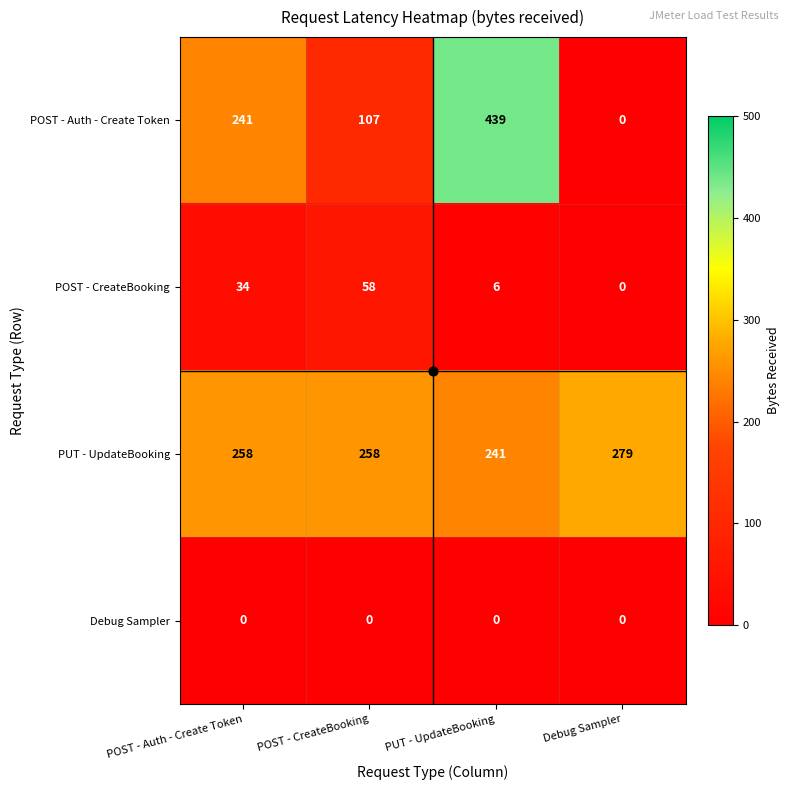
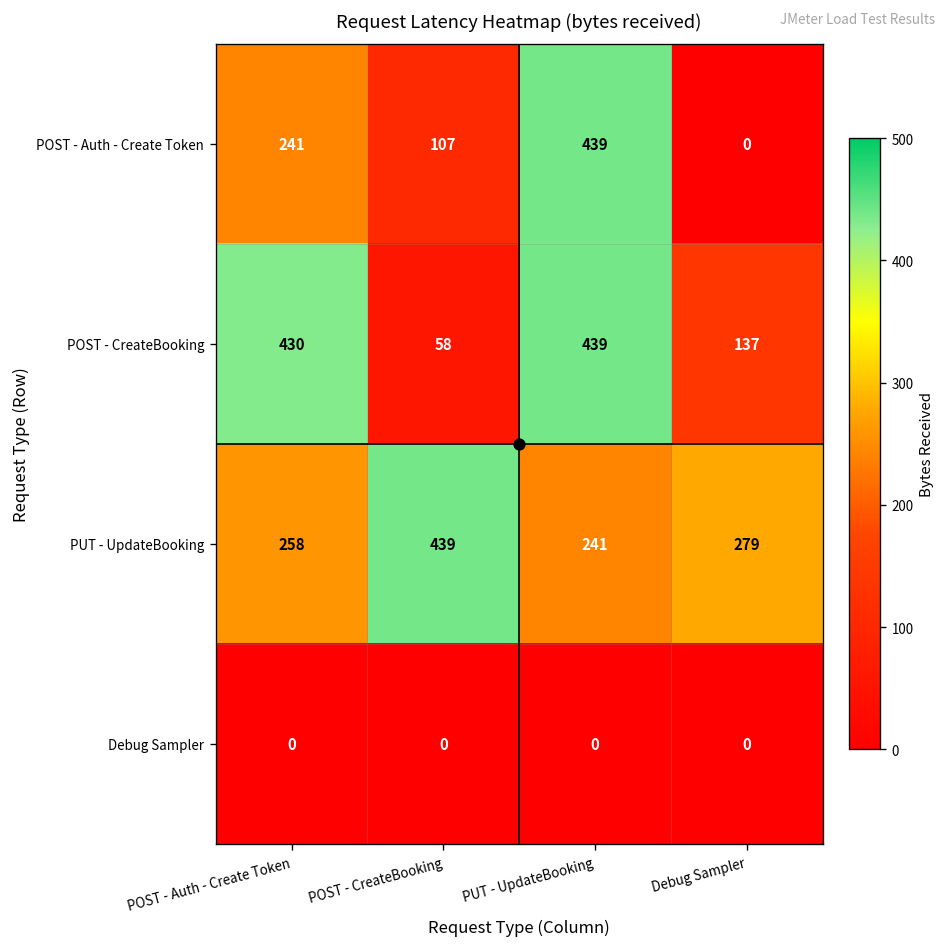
POST - CreateBooking, POST - Auth - Create Token: 34 -> 430
POST - CreateBooking, PUT - UpdateBooking: 6 -> 439
POST - CreateBooking, Debug Sampler: 0 -> 137
PUT - UpdateBooking, POST - CreateBooking: 258 -> 439
